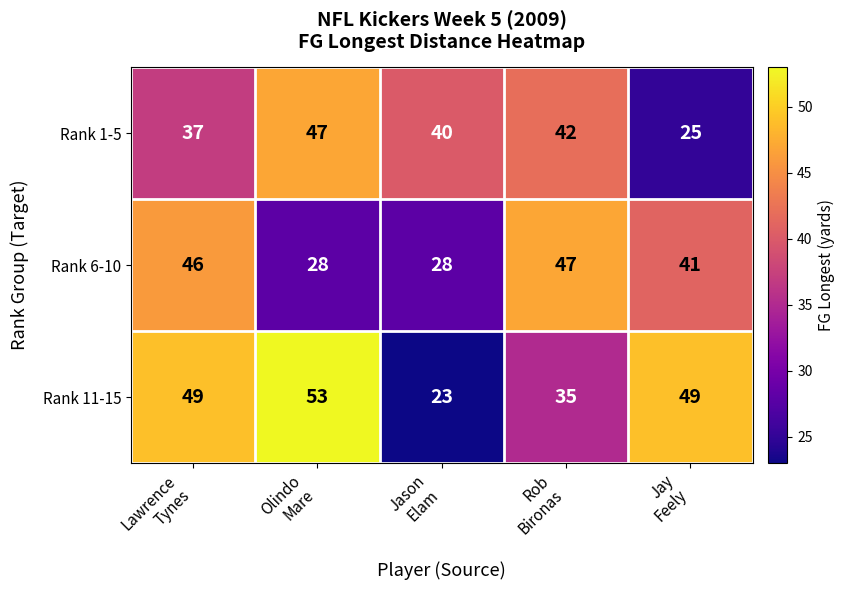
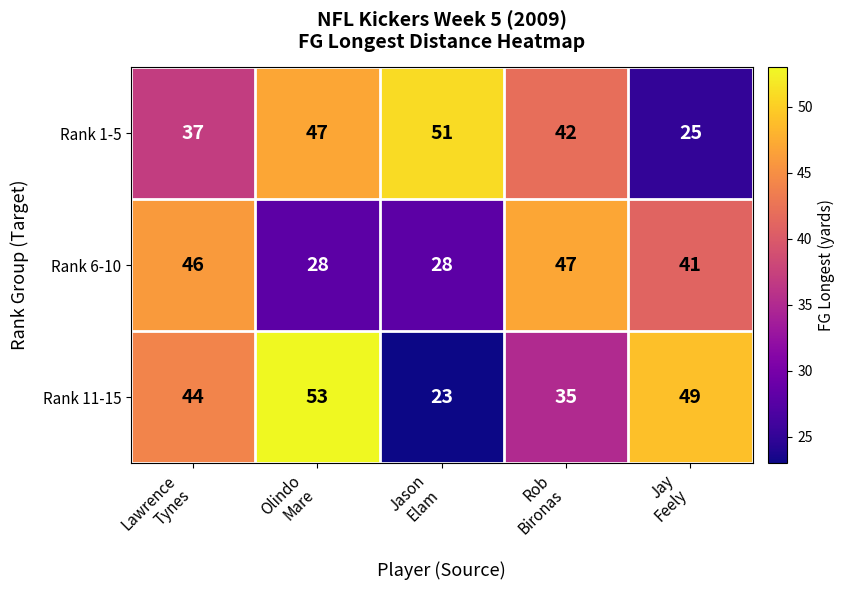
Rank 1-5, Jason Elam: 40 -> 51
Rank 11-15, Lawrence Tynes: 49 -> 44
